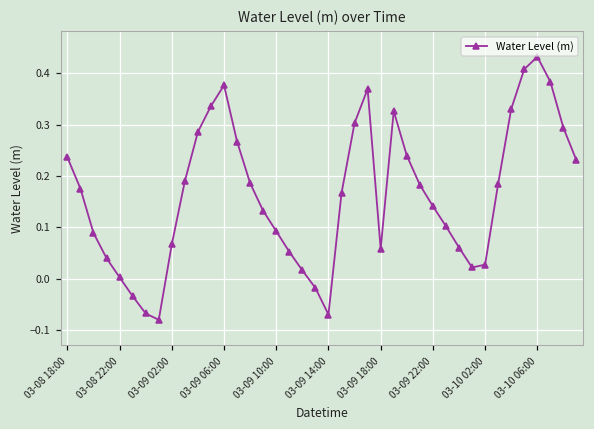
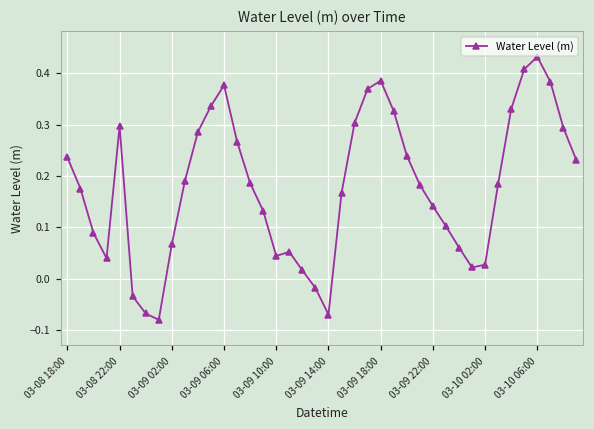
03-08 22:00: 0.00 -> 0.30
03-09 10:00: 0.09 -> 0.04
03-09 18:00: 0.06 -> 0.39
